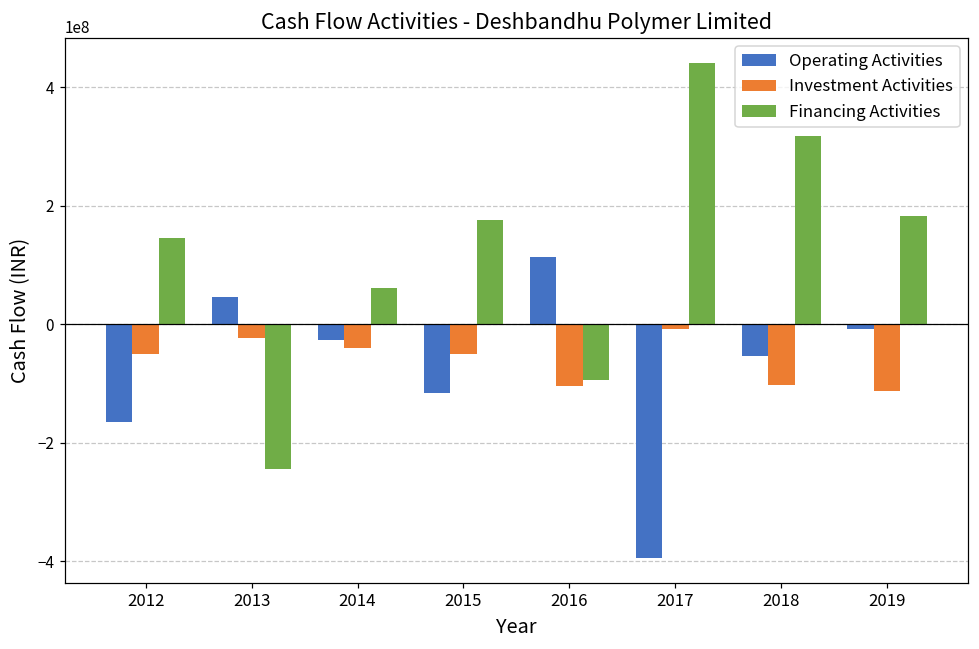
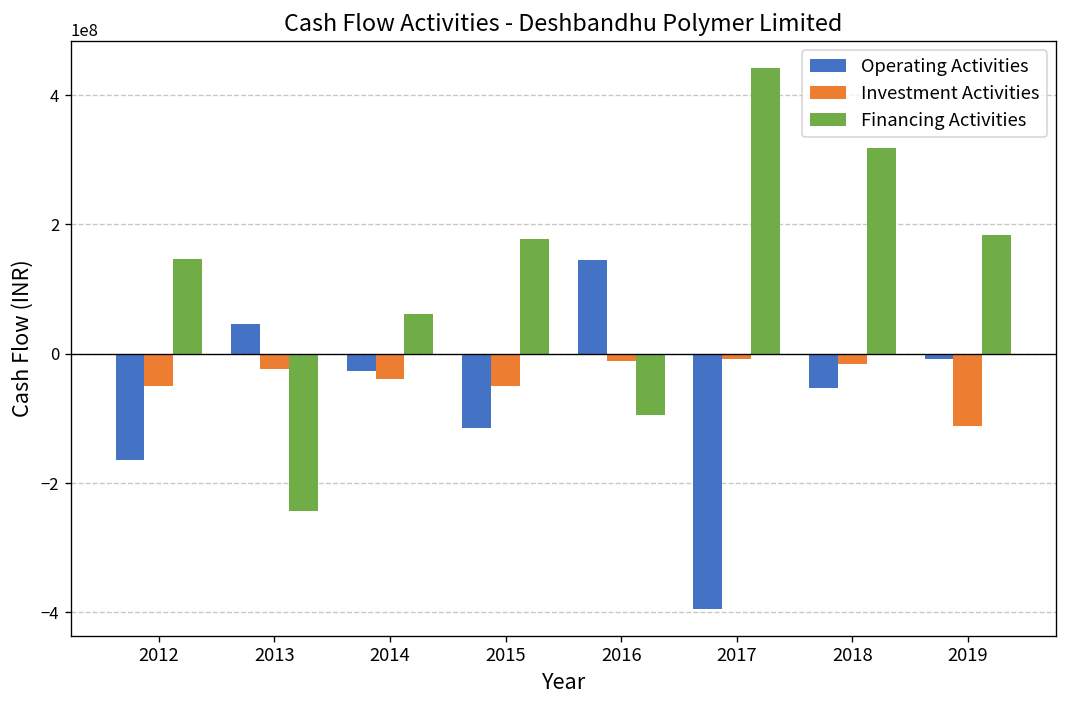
Operating Activities, 2016: 110000000 -> 140000000
Investment Activities, 2016: -100000000 -> -10000000
Investment Activities, 2018: -100000000 -> -20000000
